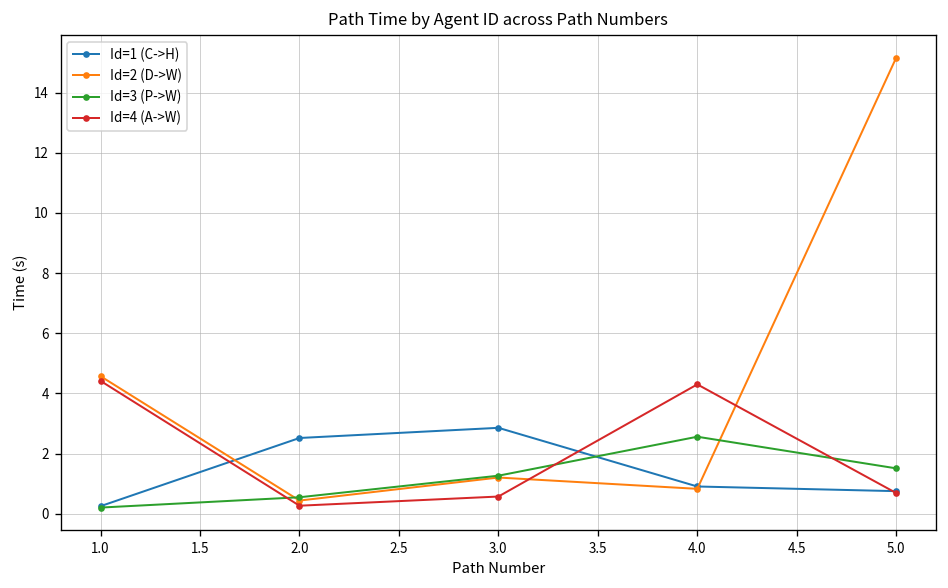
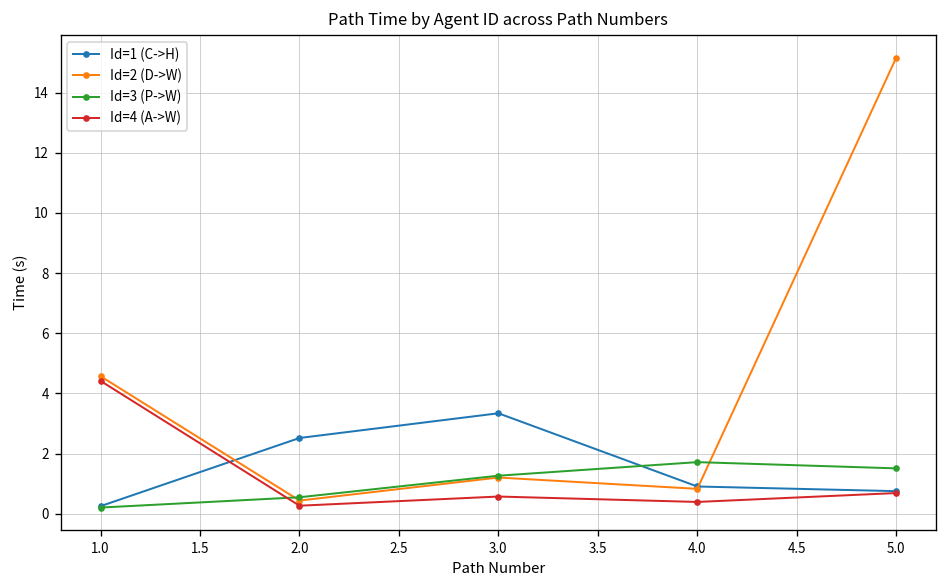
Id=1 (C->H), 3.0: 2.9 -> 3.3
Id=3 (P->W), 4.0: 2.6 -> 1.7
Id=4 (A->W), 4.0: 4.3 -> 0.4
